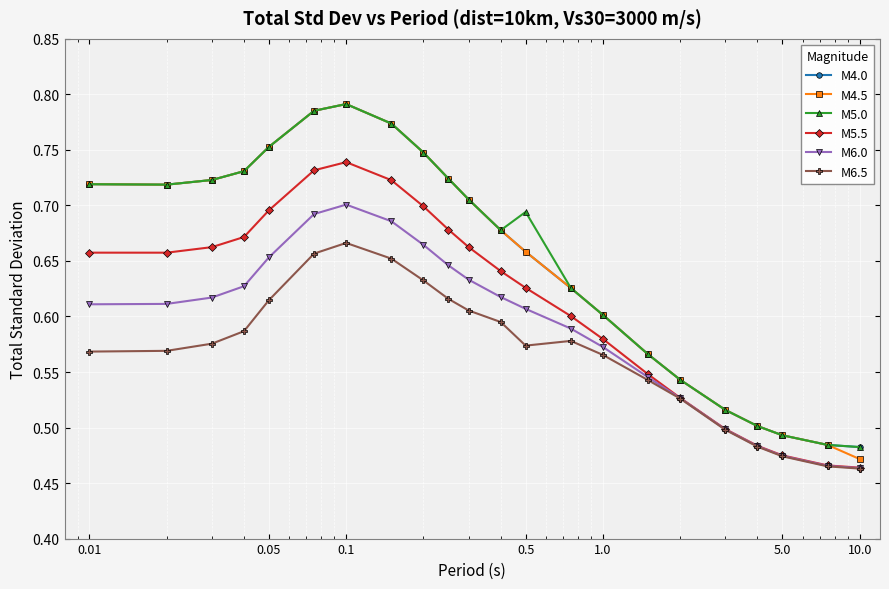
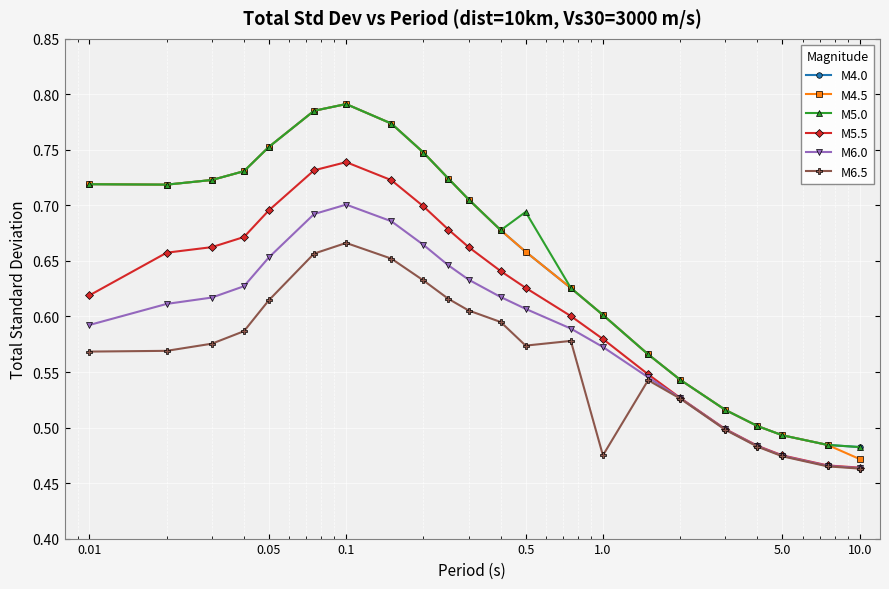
M5.5, 0.01: 0.657 -> 0.619
M6.0, 0.01: 0.611 -> 0.592
M6.5, 1.0: 0.565 -> 0.475
